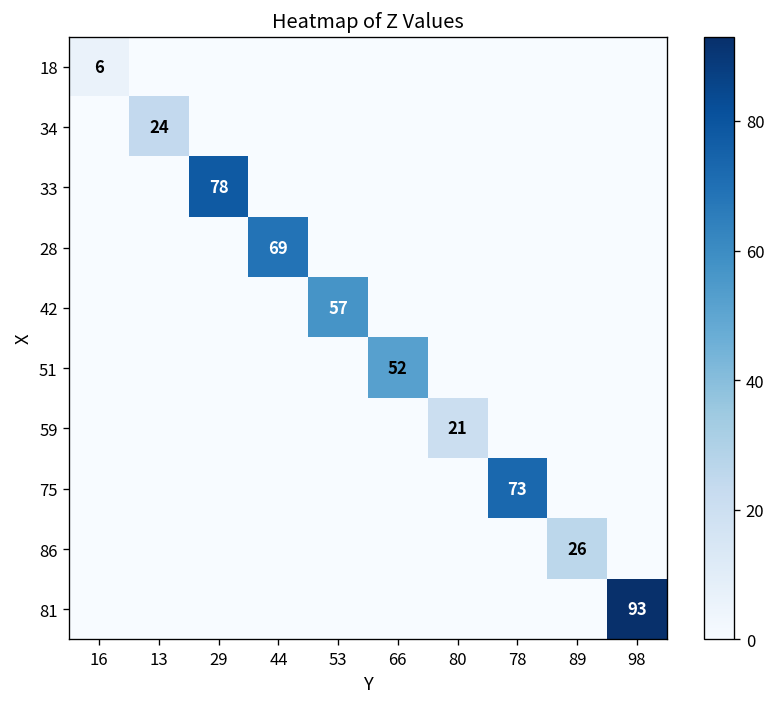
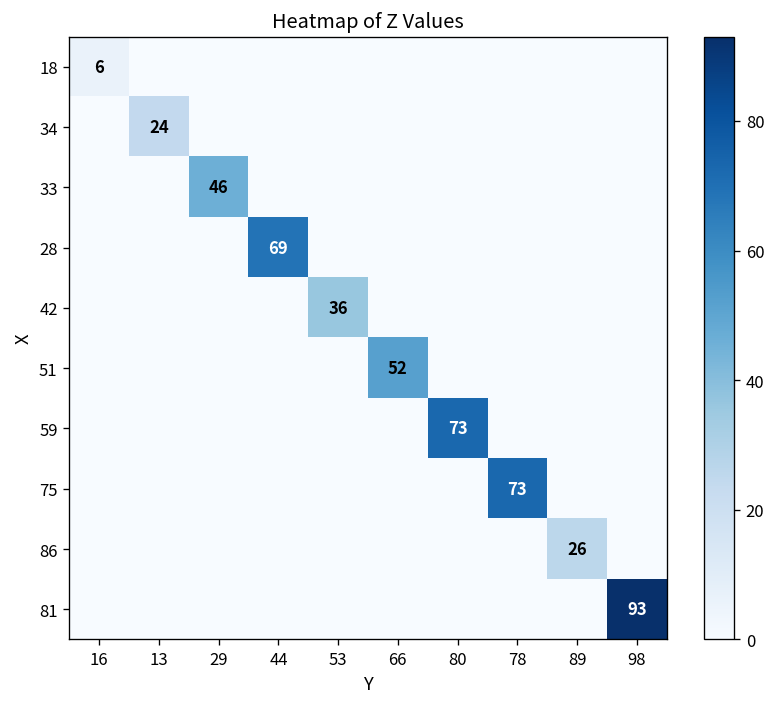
33, 29: 78 -> 46
42, 53: 57 -> 36
59, 80: 21 -> 73
